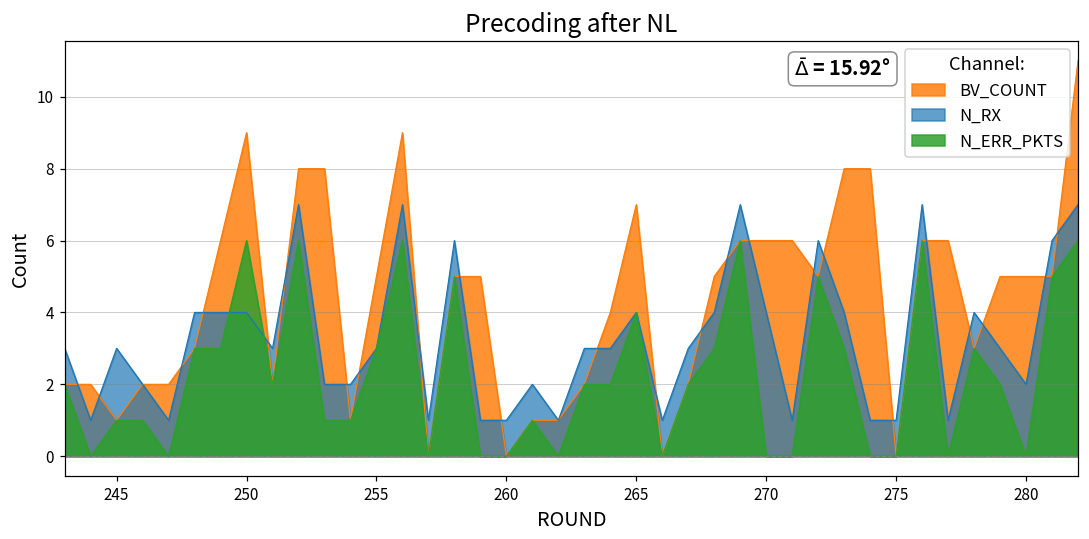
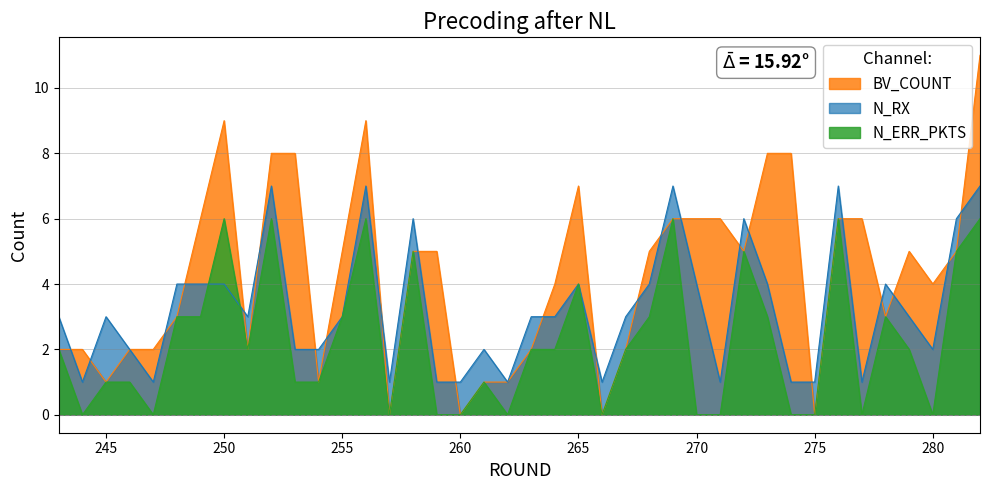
BV_COUNT, 280: 5 -> 4
